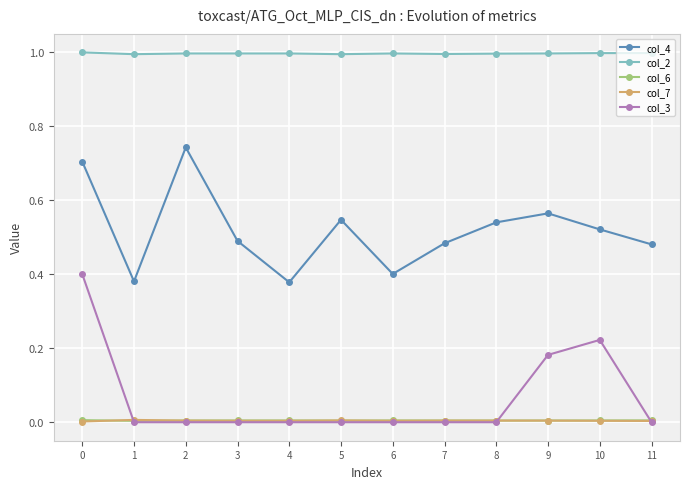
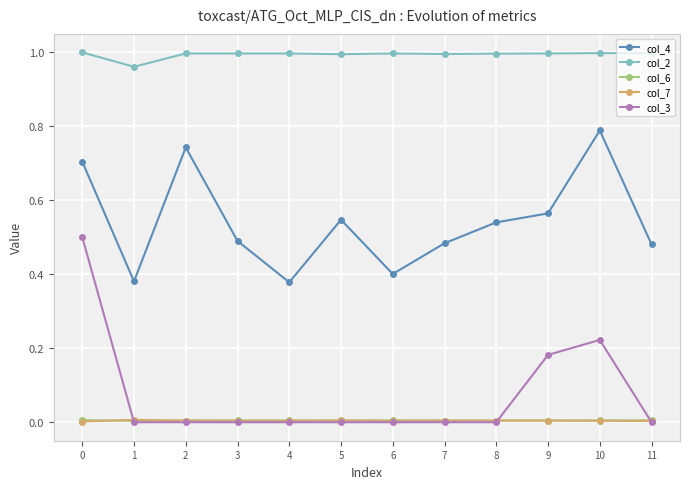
col_3, 0: 0.4 -> 0.5
col_2, 1: 0.99 -> 0.96
col_4, 10: 0.52 -> 0.79
